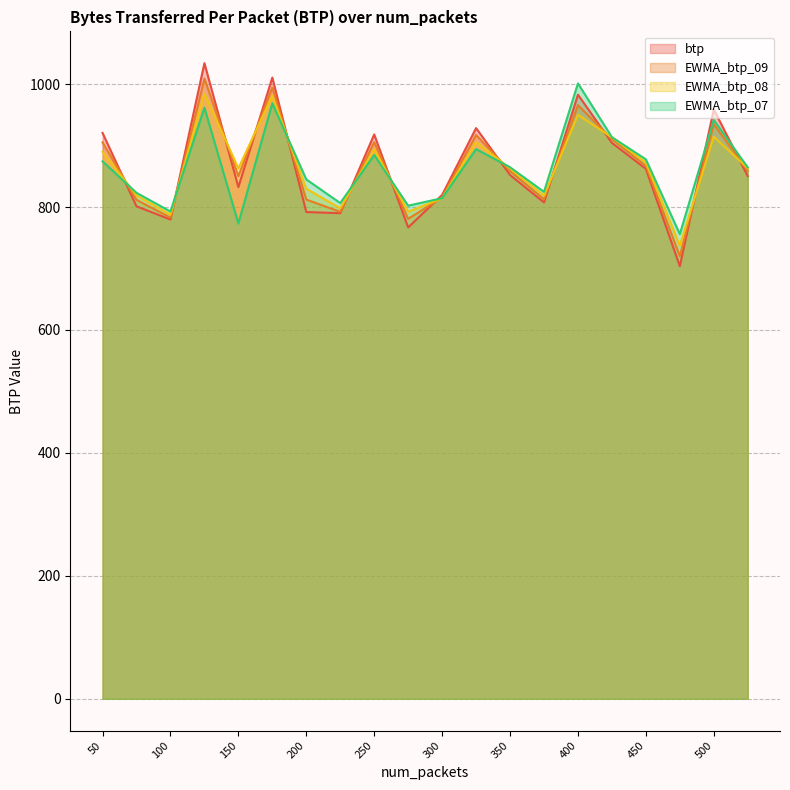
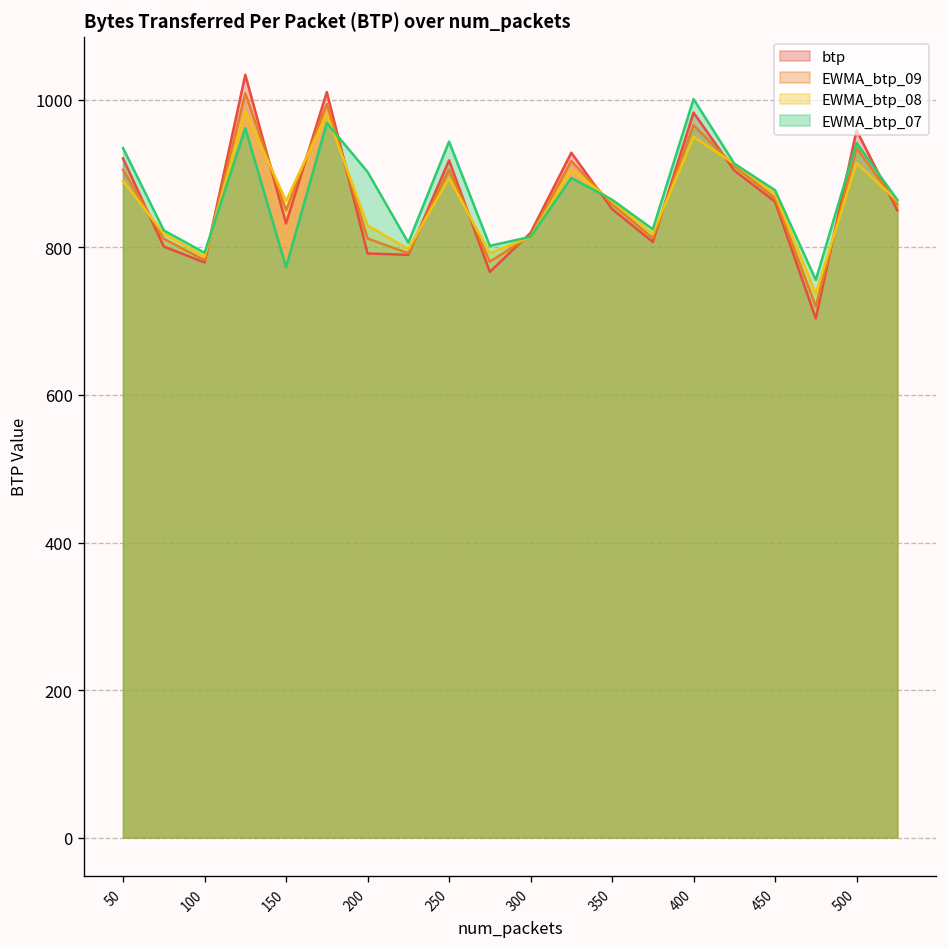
EWMA_btp_07, 50: 870 -> 930
EWMA_btp_07, 200: 840 -> 900
EWMA_btp_07, 250: 880 -> 940
